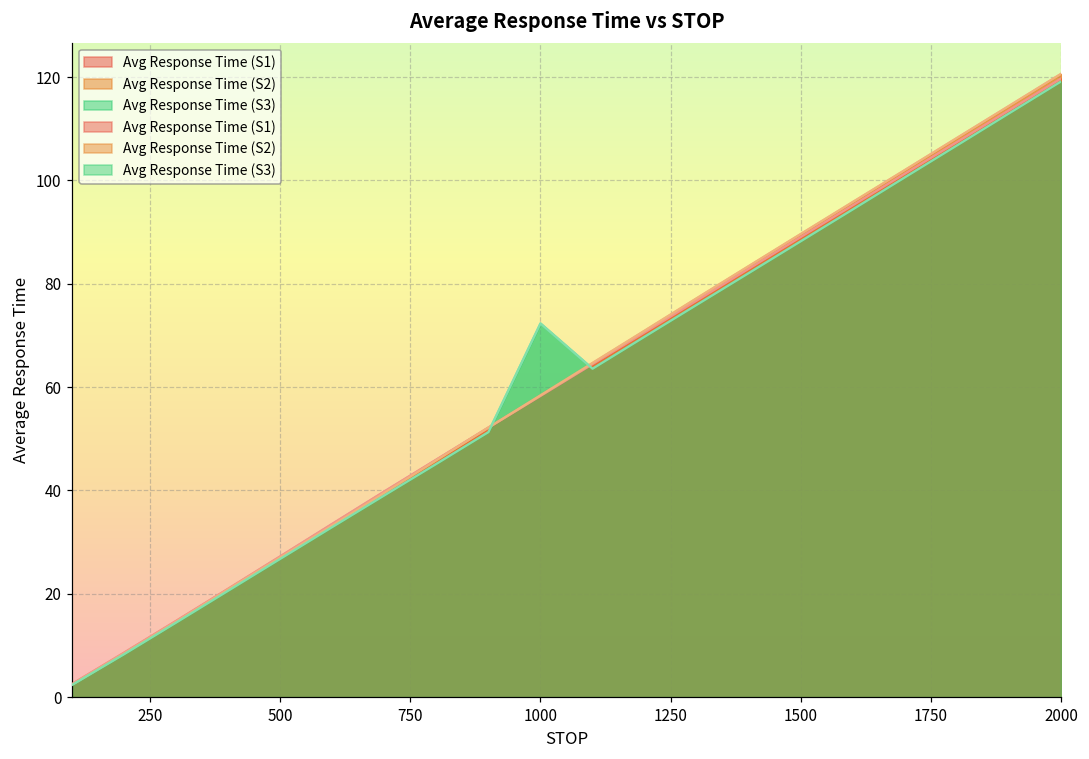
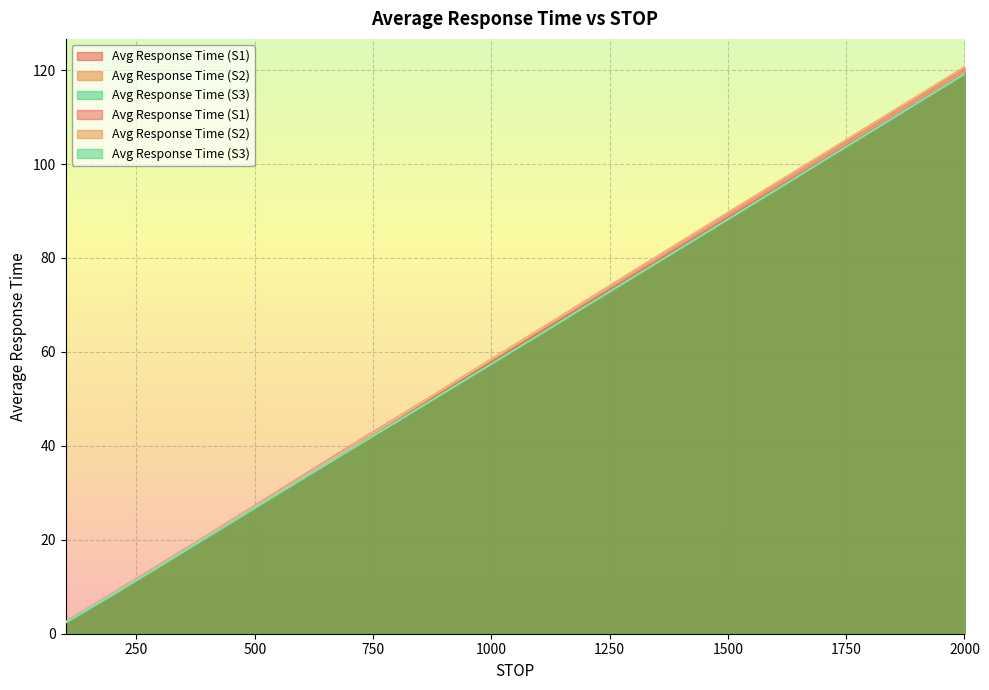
Avg Response Time (S3), 1000: 72 -> 57
